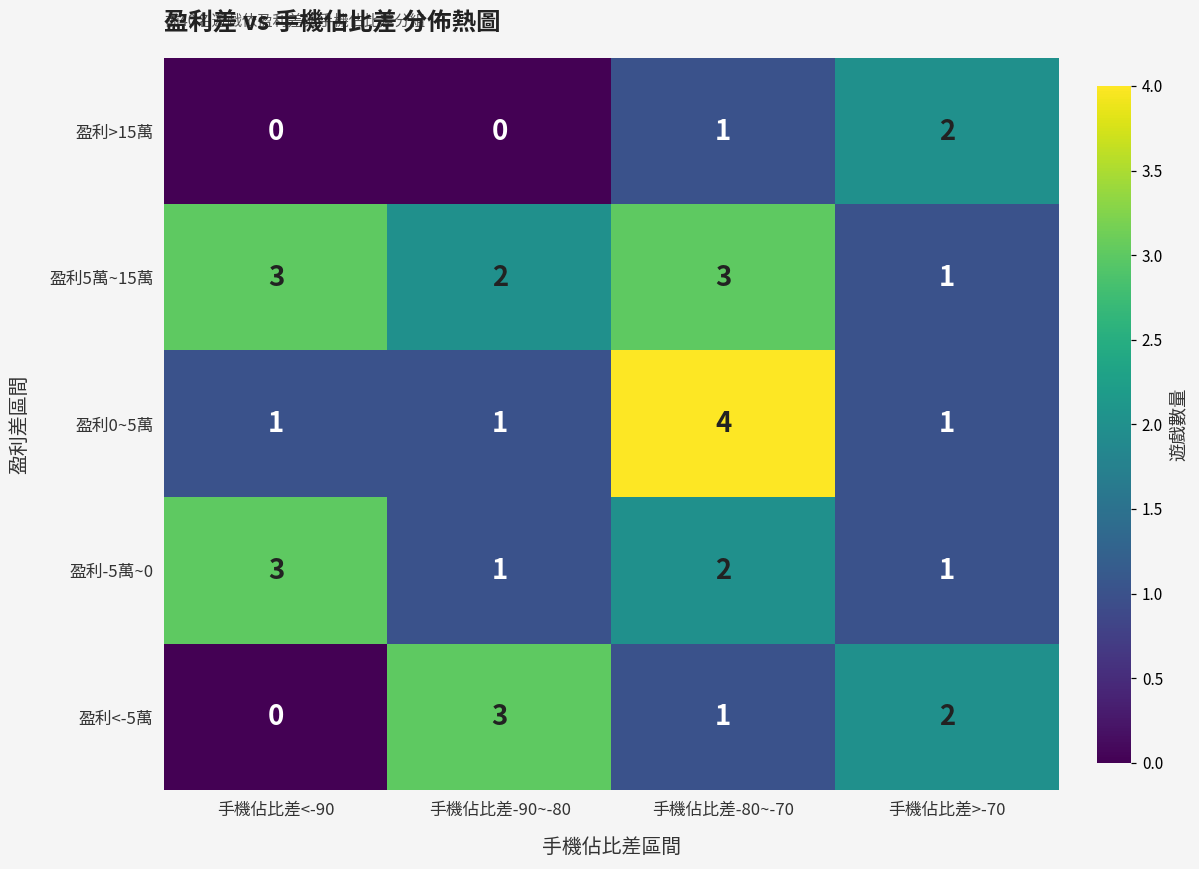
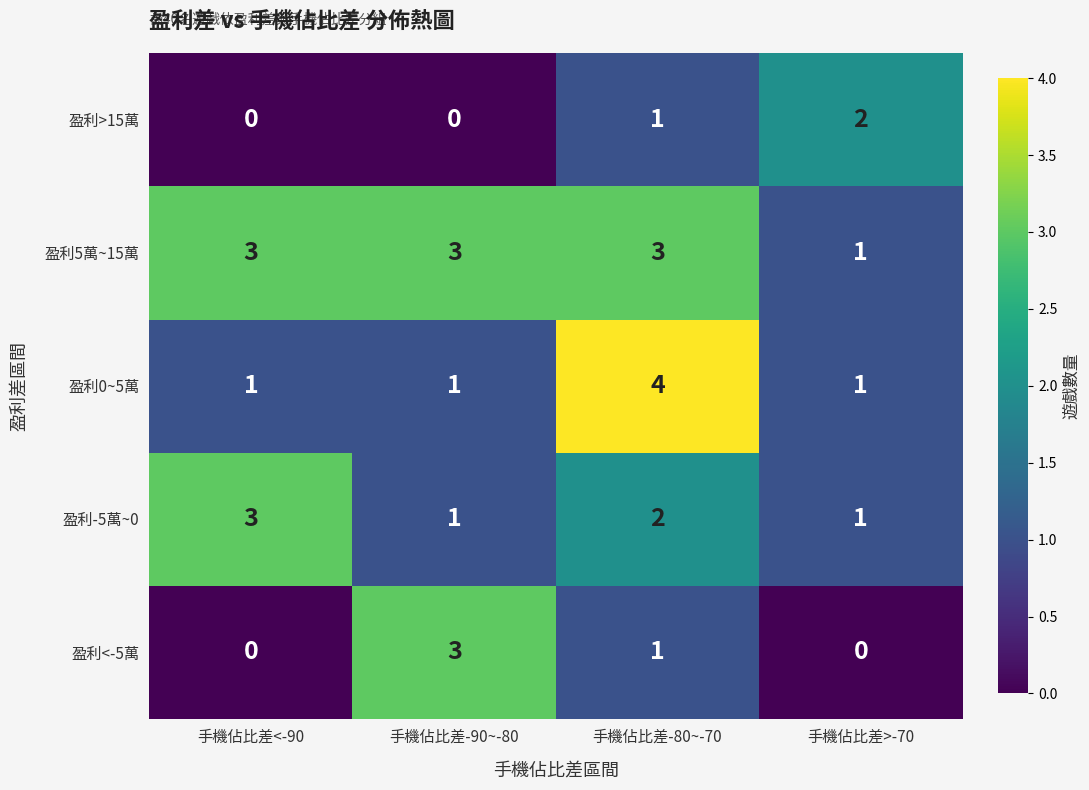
盈利5萬~15萬, 手機佔比差-90~-80: 2 -> 3
盈利<-5萬, 手機佔比差>-70: 2 -> 0
